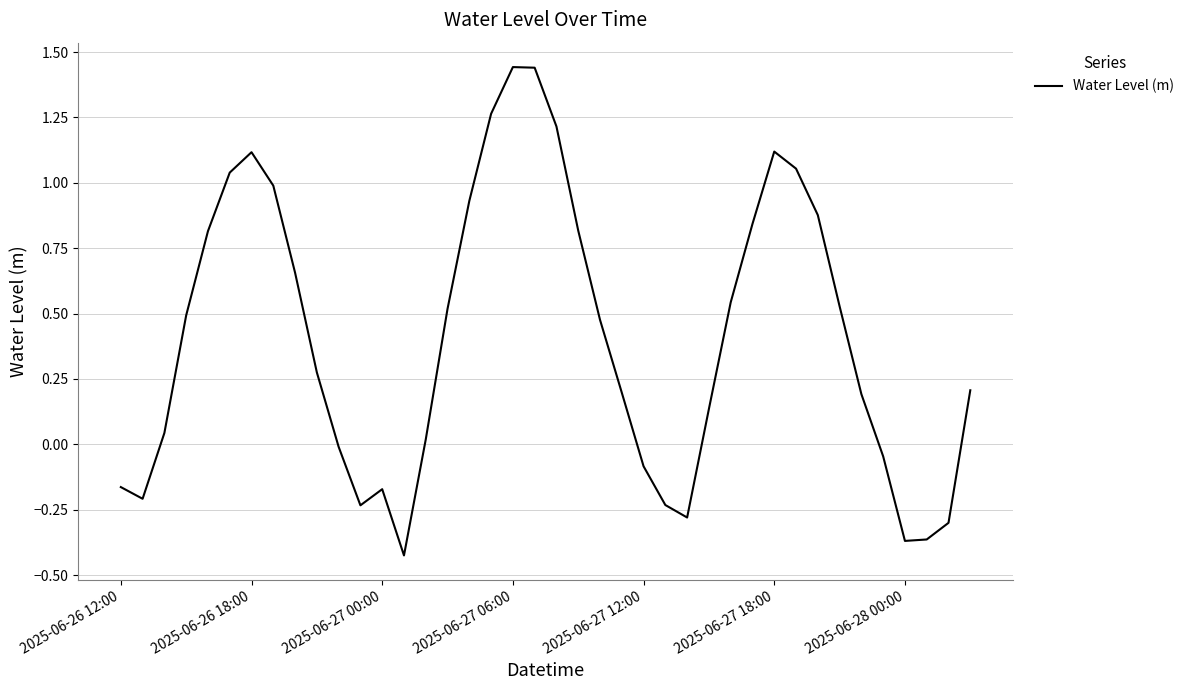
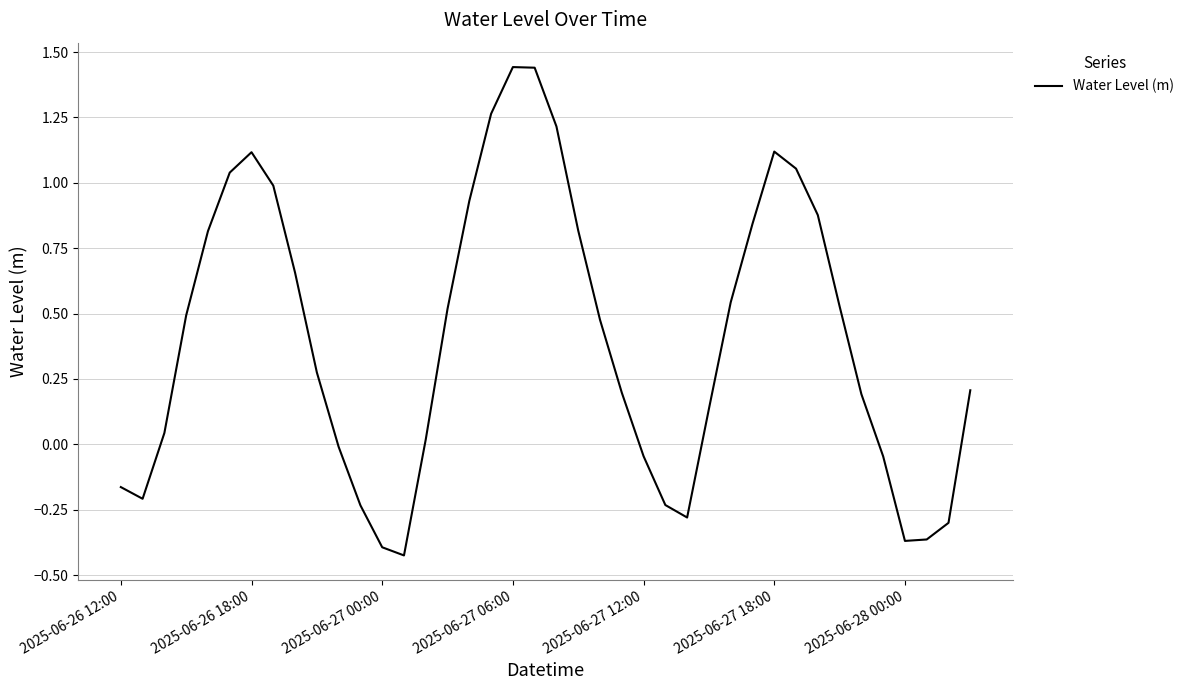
2025-06-27 00:00: -0.17 -> -0.39
2025-06-27 12:00: -0.08 -> -0.05
